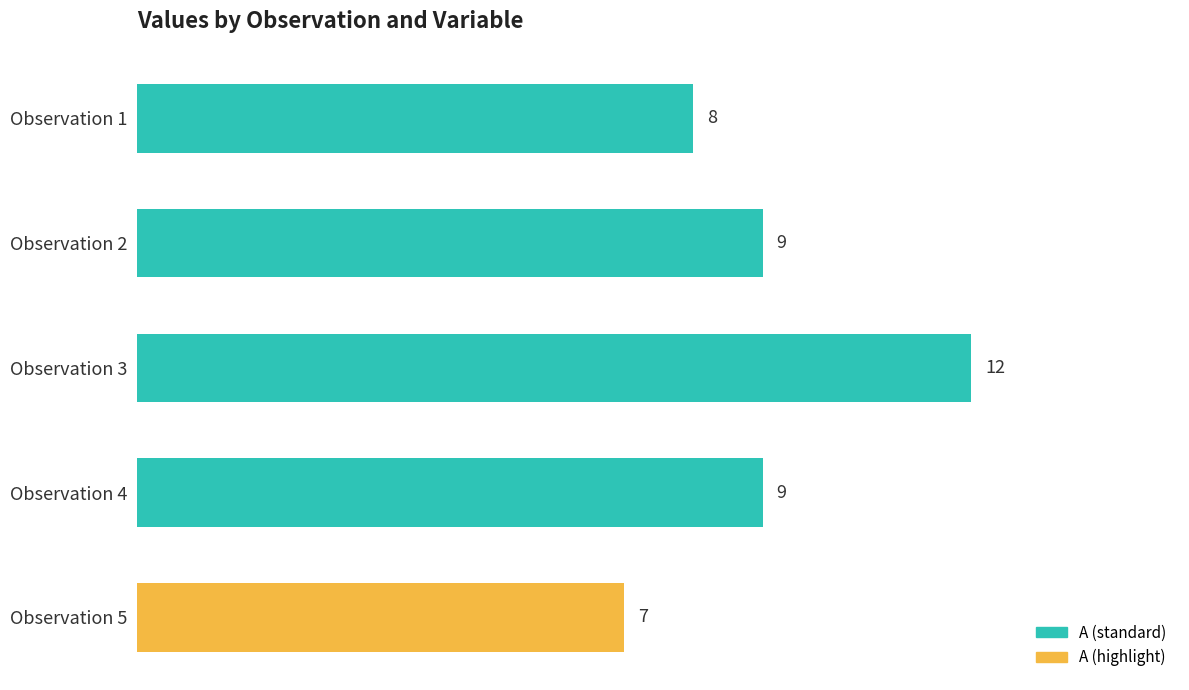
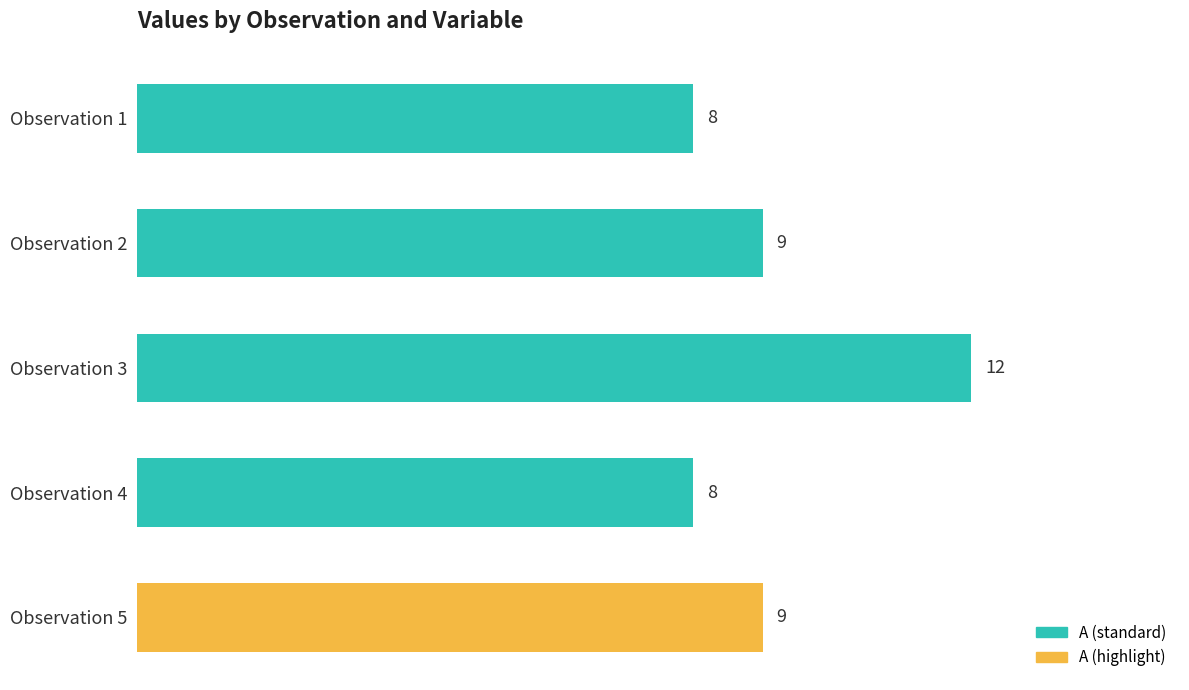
Observation 4: 9 -> 8
Observation 5: 7 -> 9
